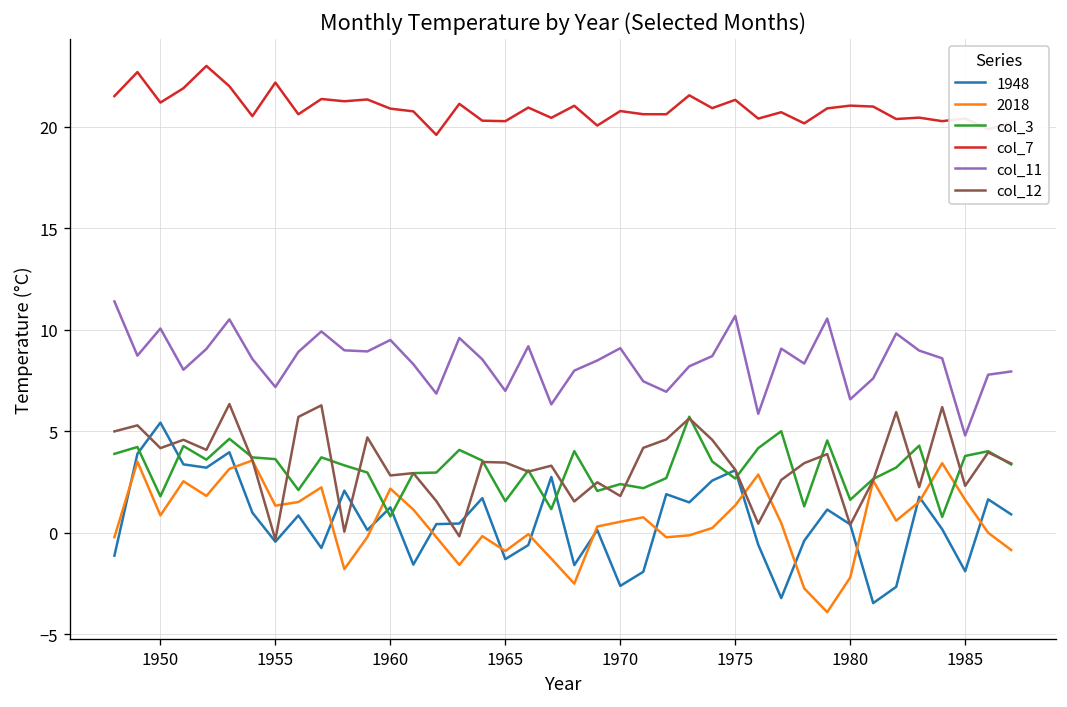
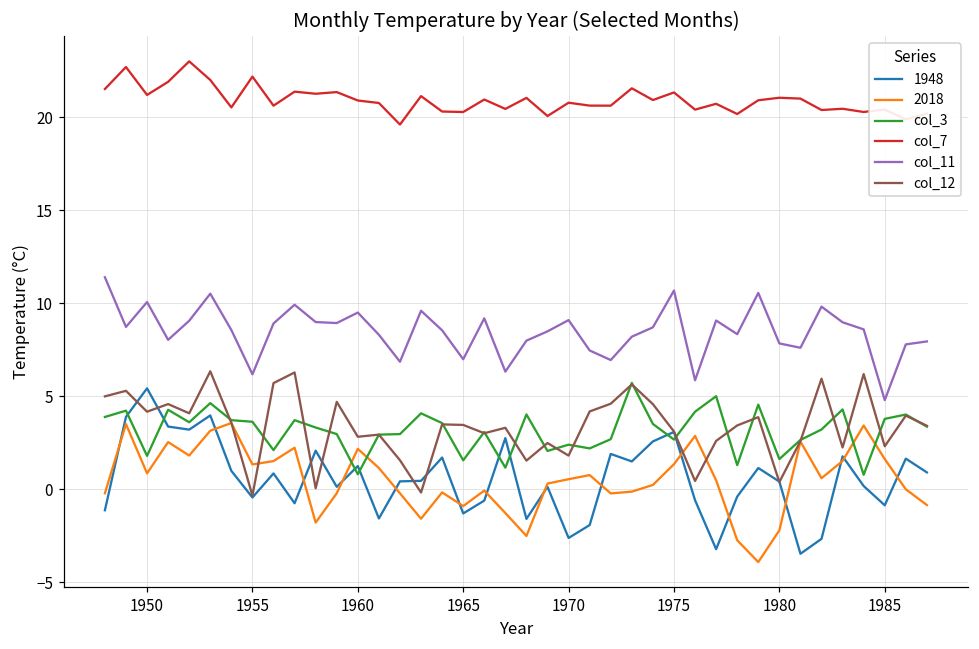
col_11, 1955: 7.2 -> 6.2
col_11, 1980: 6.6 -> 7.8
1948, 1985: -1.9 -> -0.9
